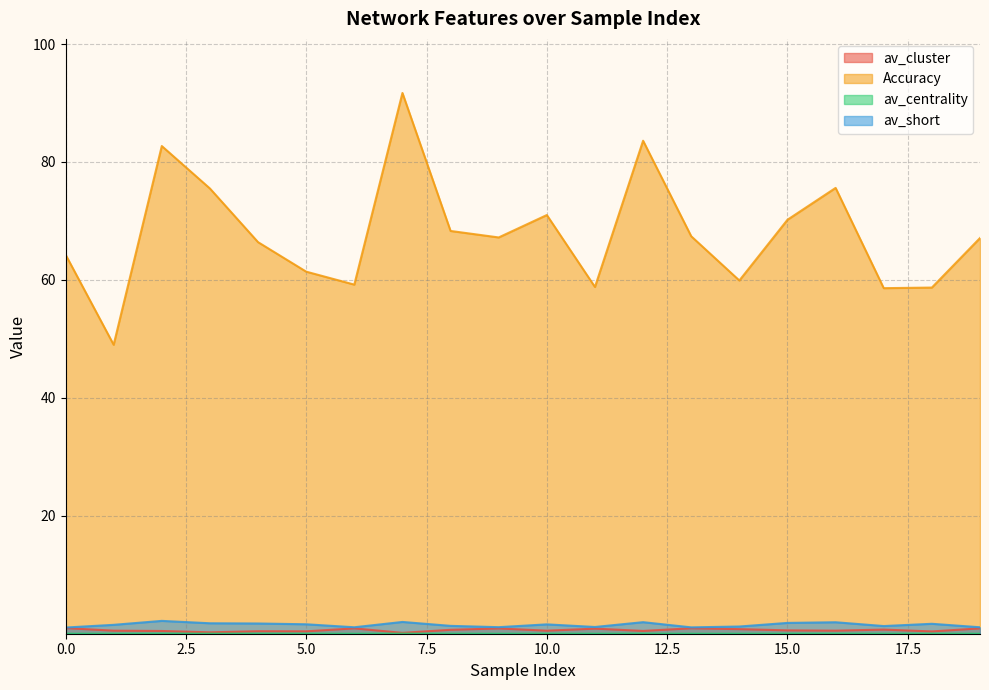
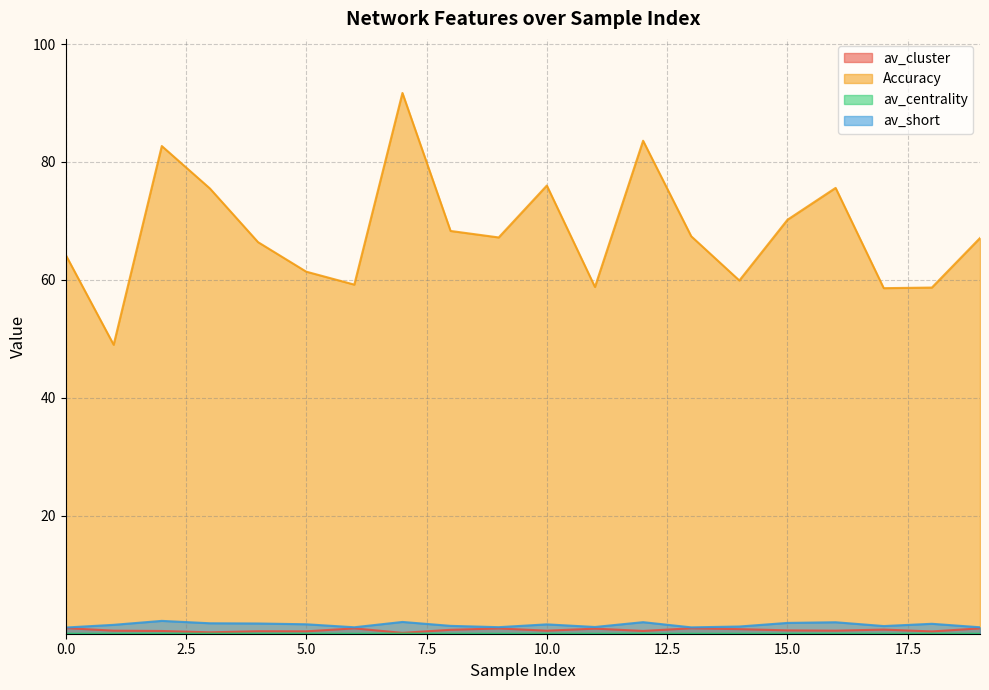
Accuracy, 10.0: 71 -> 76
